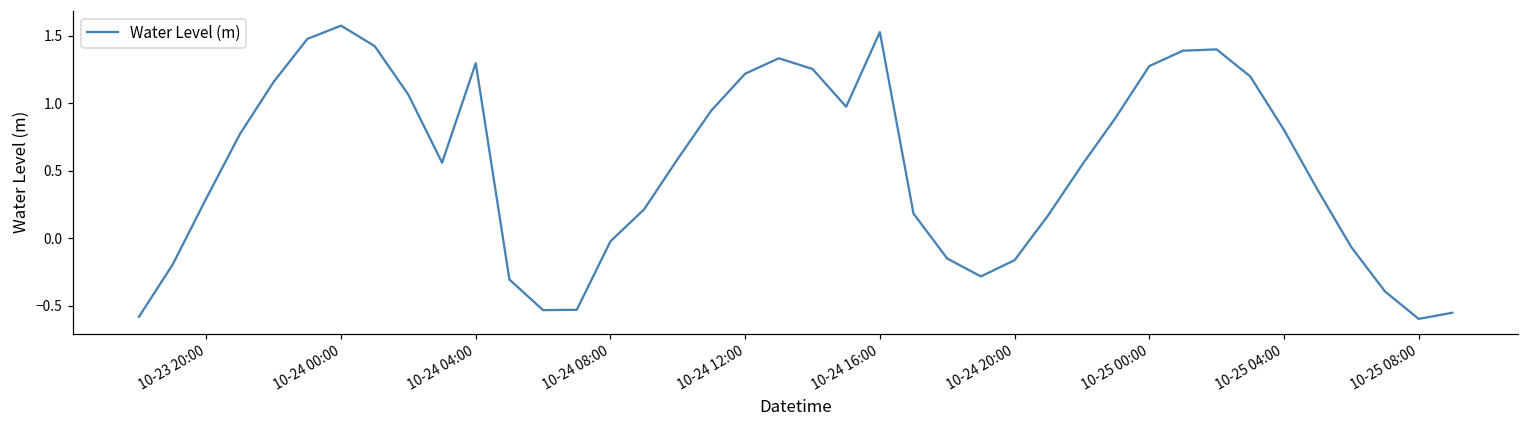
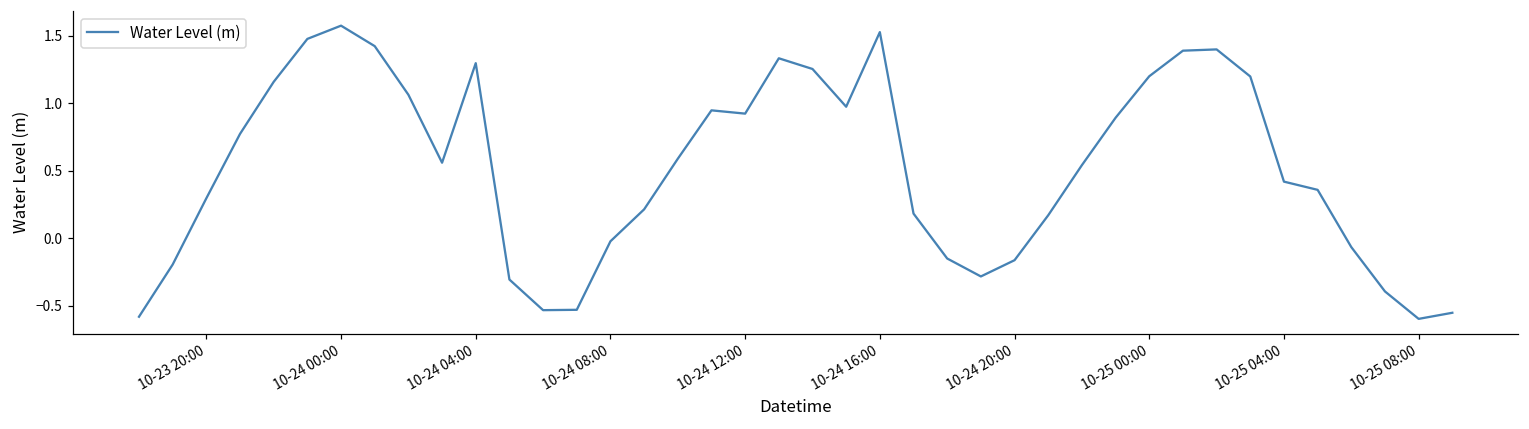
10-24 12:00: 1.22 -> 0.92
10-25 00:00: 1.28 -> 1.20
10-25 04:00: 0.80 -> 0.42
